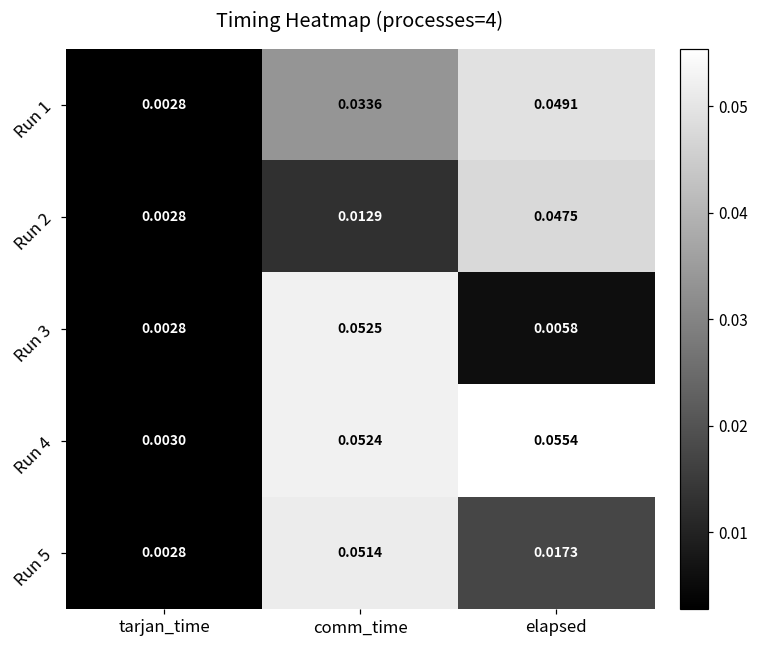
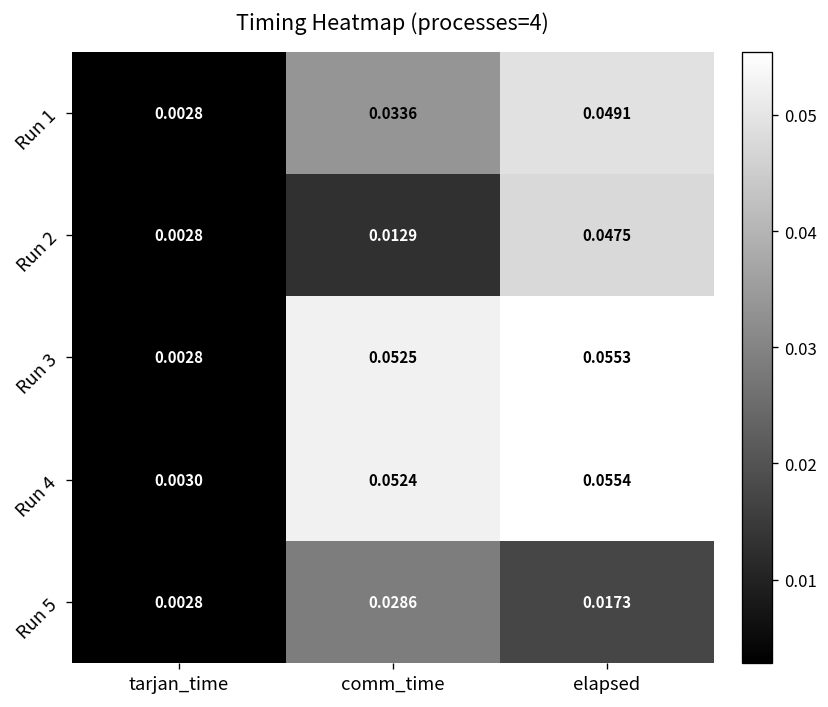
Run 3, elapsed: 0.0058 -> 0.0553
Run 5, comm_time: 0.0514 -> 0.0286
